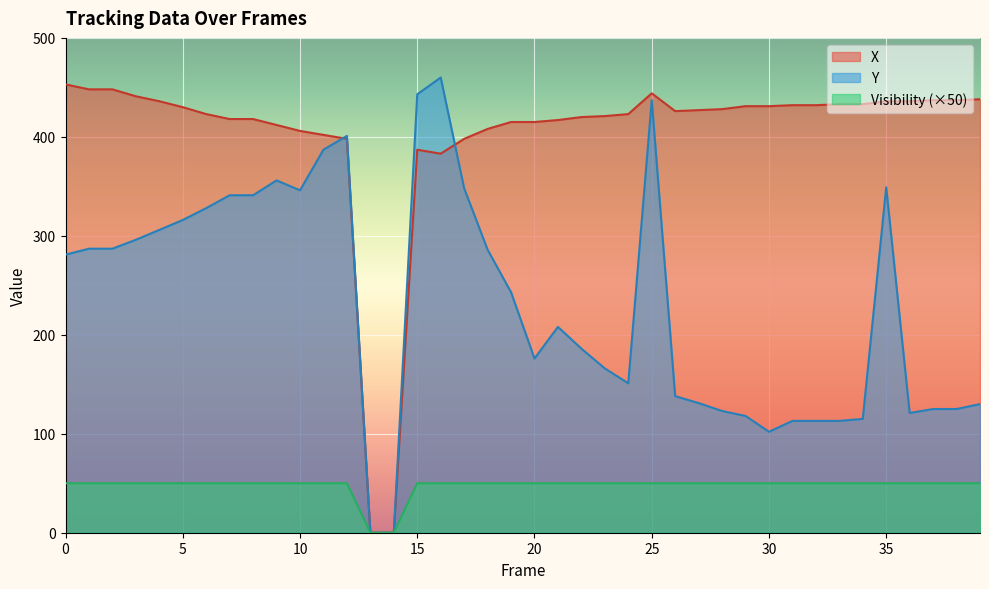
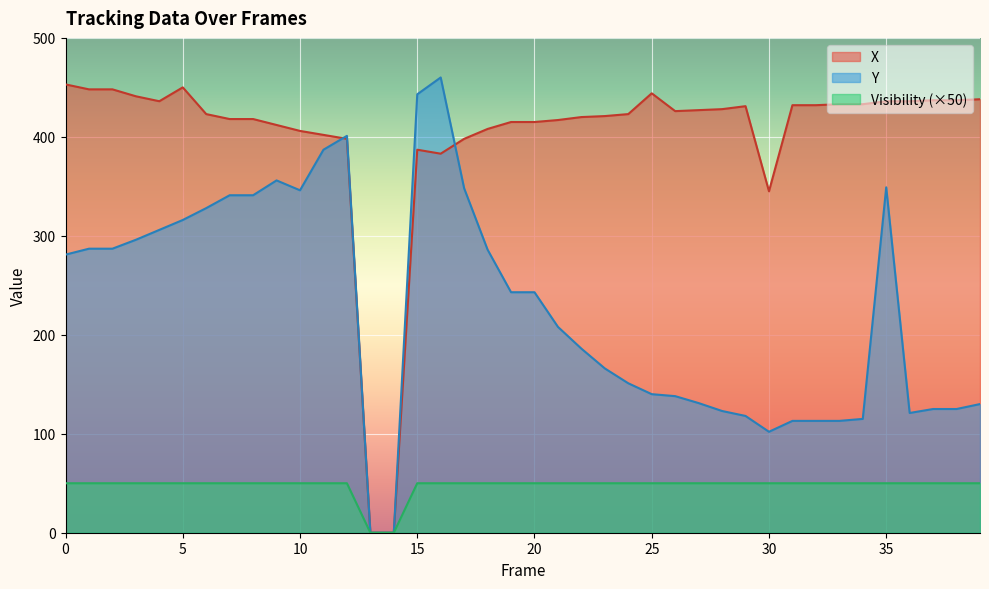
X, 5: 430 -> 450
Y, 20: 180 -> 240
Y, 25: 440 -> 140
X, 30: 430 -> 350
